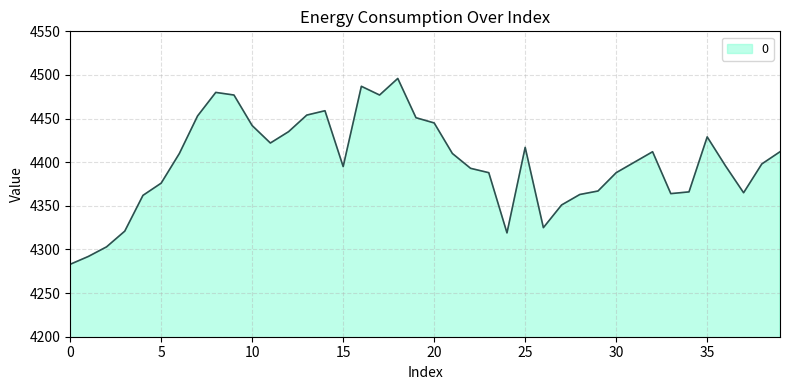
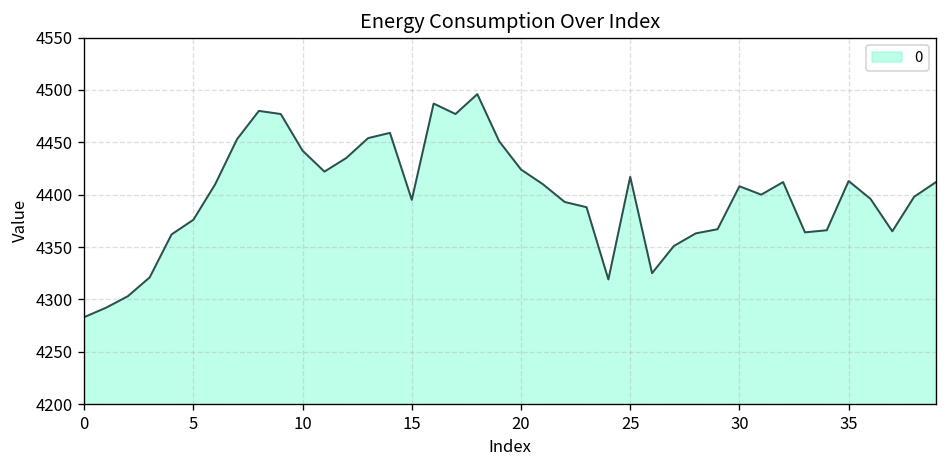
20: 4450 -> 4420
30: 4390 -> 4410
35: 4430 -> 4410
